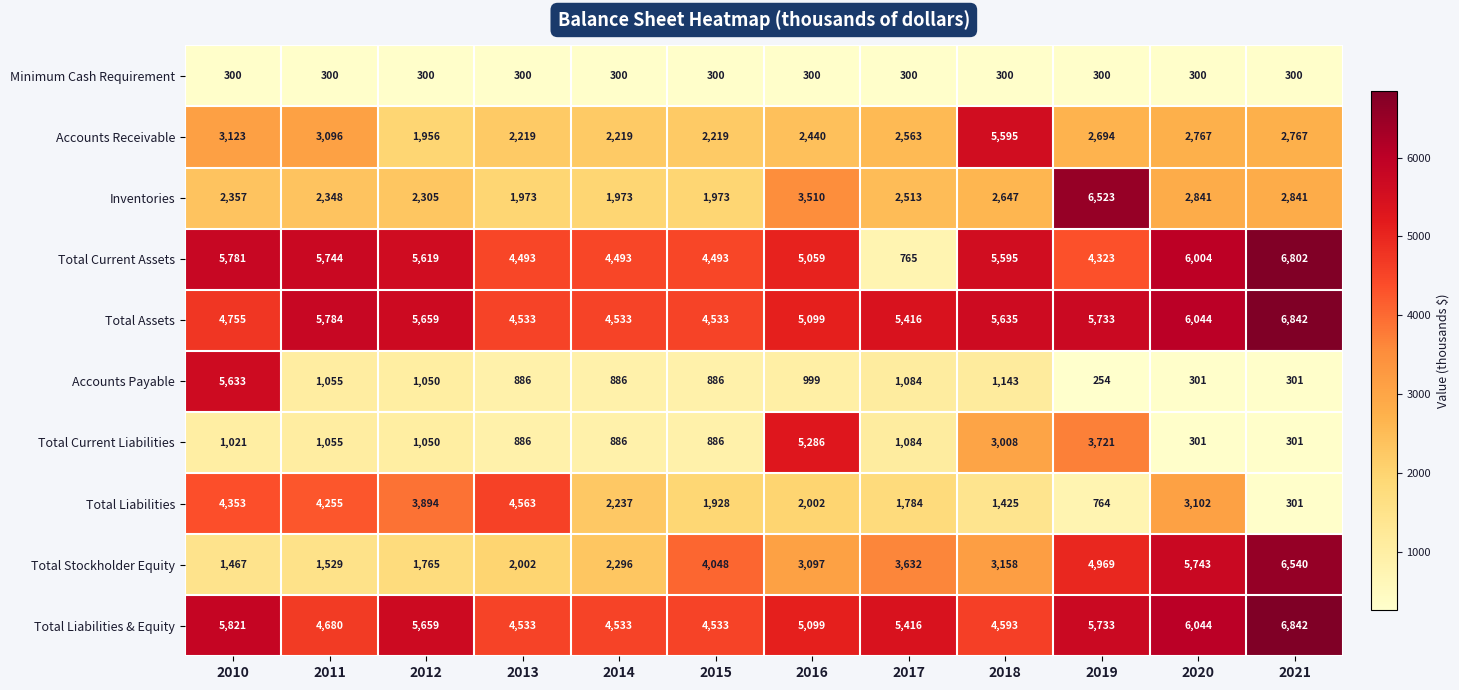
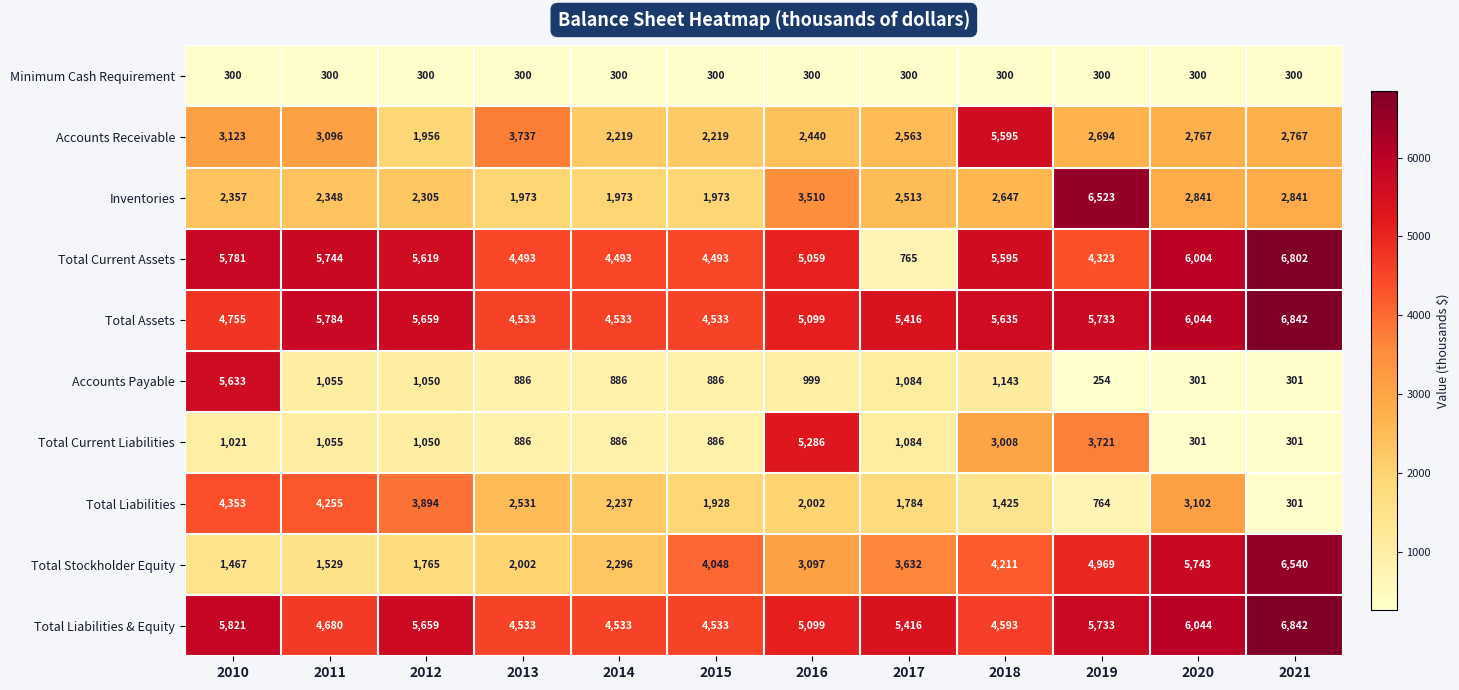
Accounts Receivable, 2013: 2,219 -> 3,737
Total Liabilities, 2013: 4,563 -> 2,531
Total Stockholder Equity, 2018: 3,158 -> 4,211
